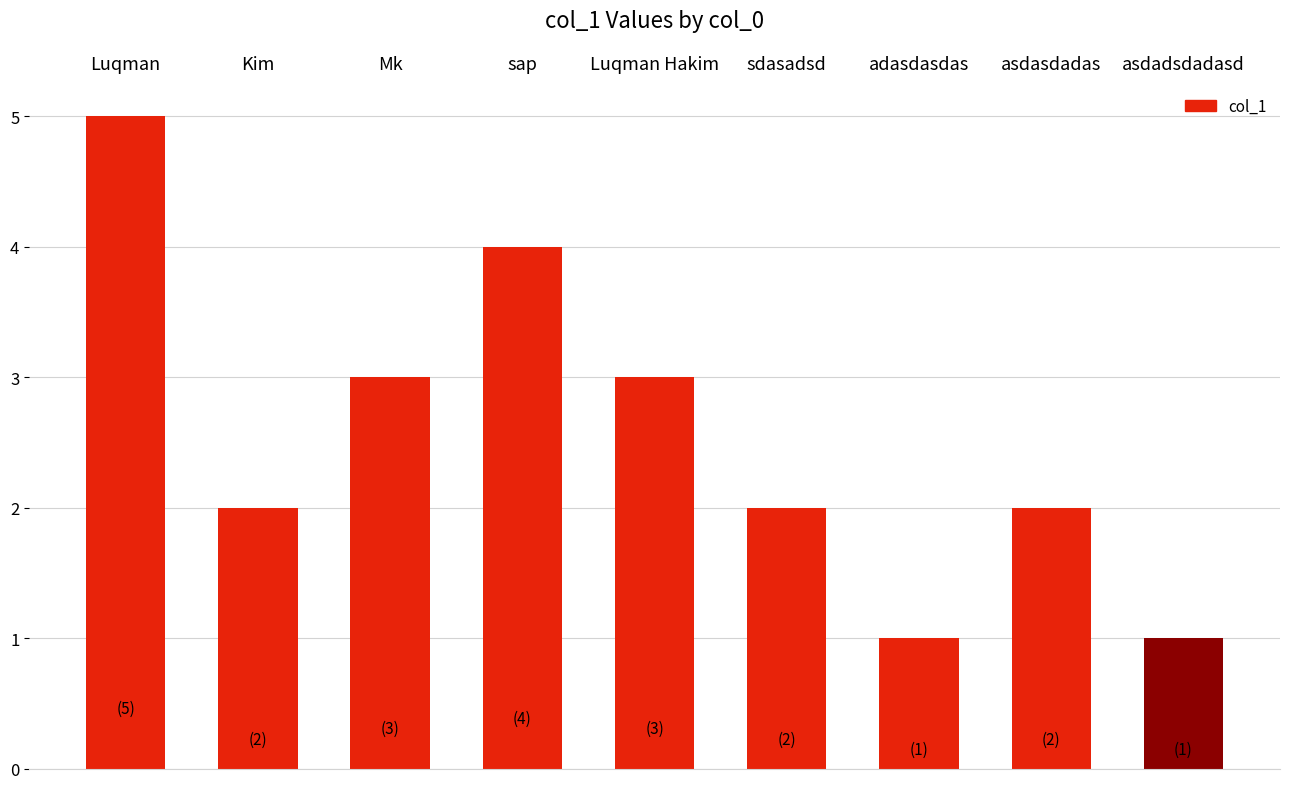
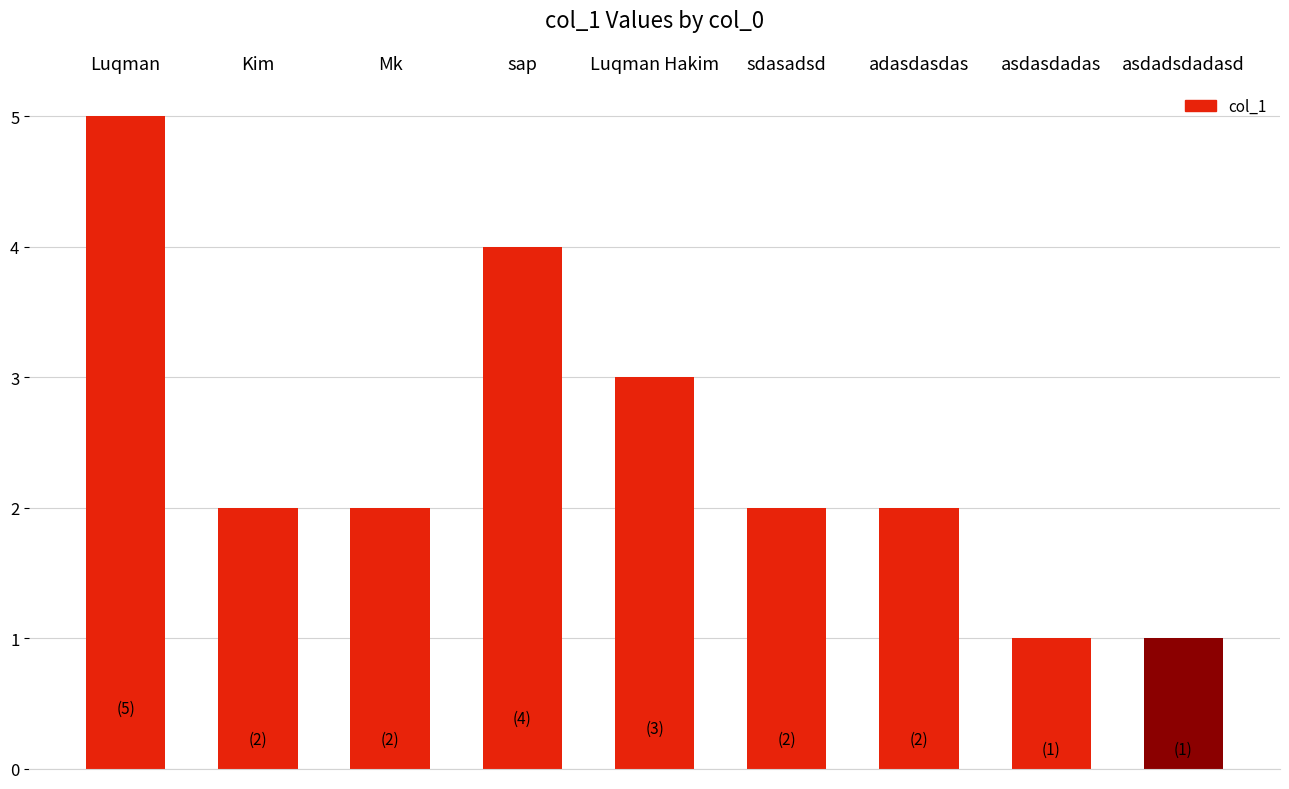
Mk: (3) -> (2)
adasdasdas: (1) -> (2)
asdasdadas: (2) -> (1)
